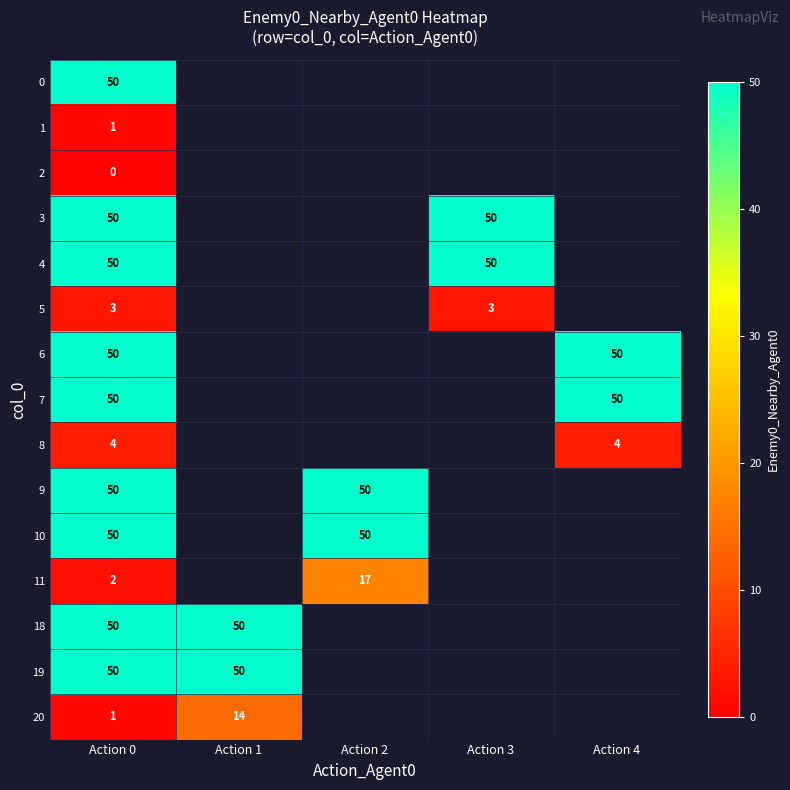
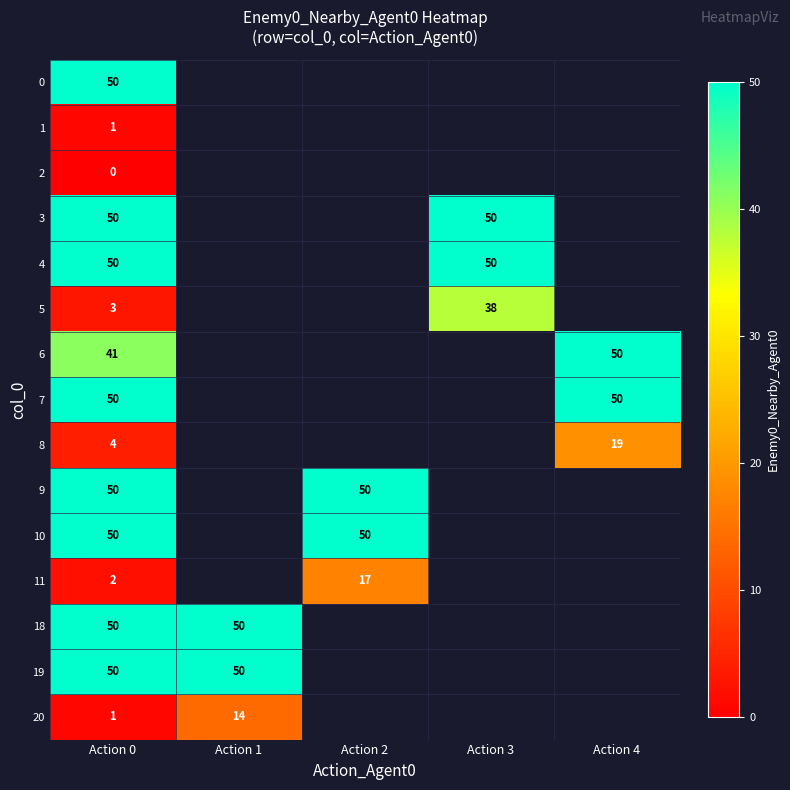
5, Action 3: 3 -> 38
6, Action 0: 50 -> 41
8, Action 4: 4 -> 19
